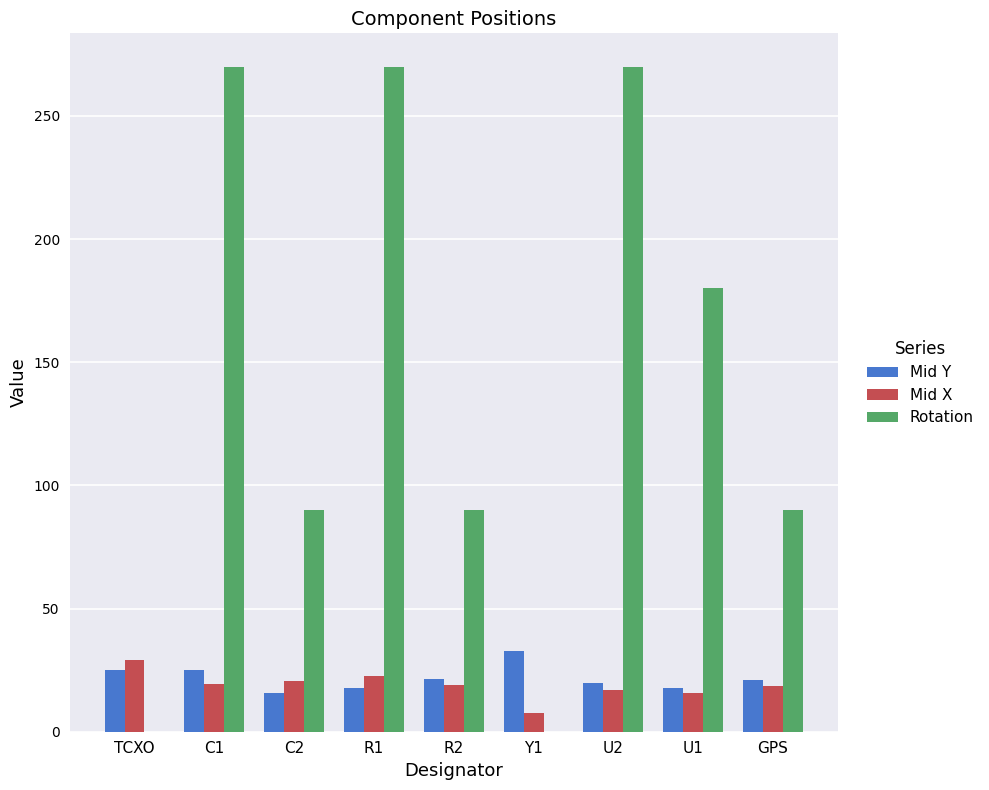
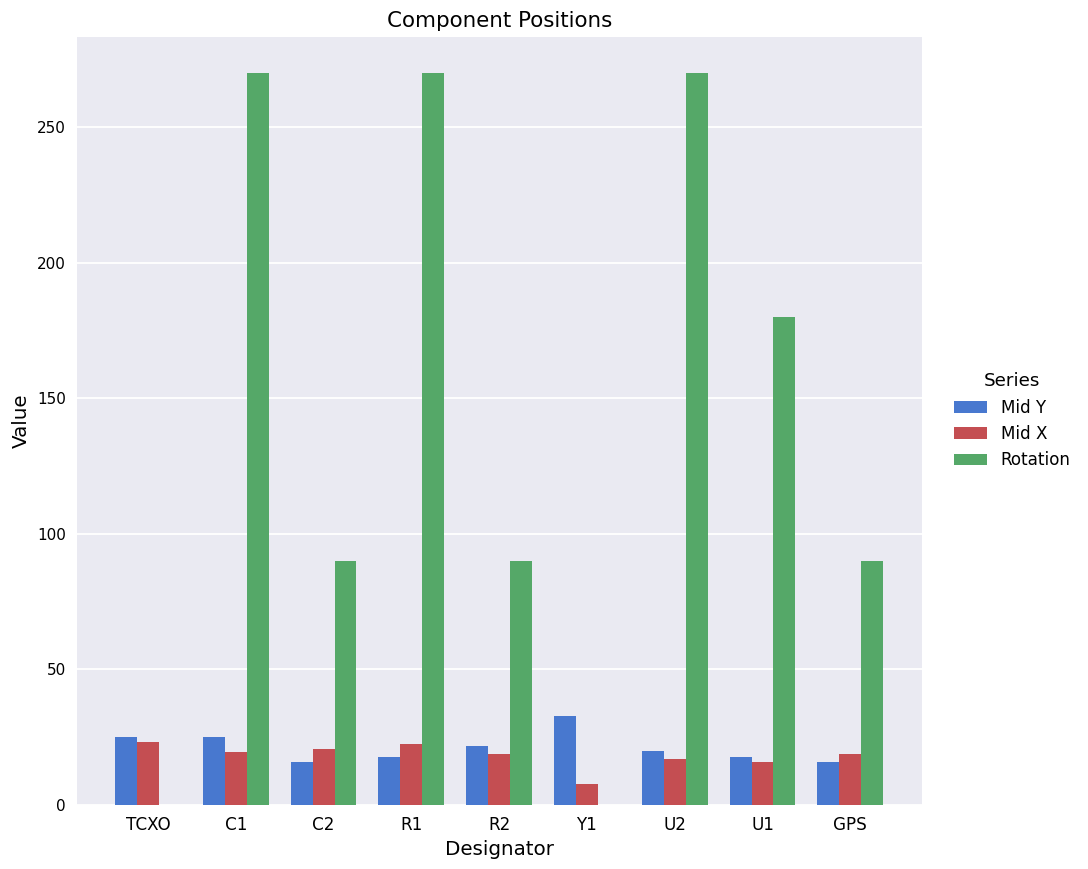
Mid X, TCXO: 29 -> 23
Mid Y, GPS: 21 -> 16
